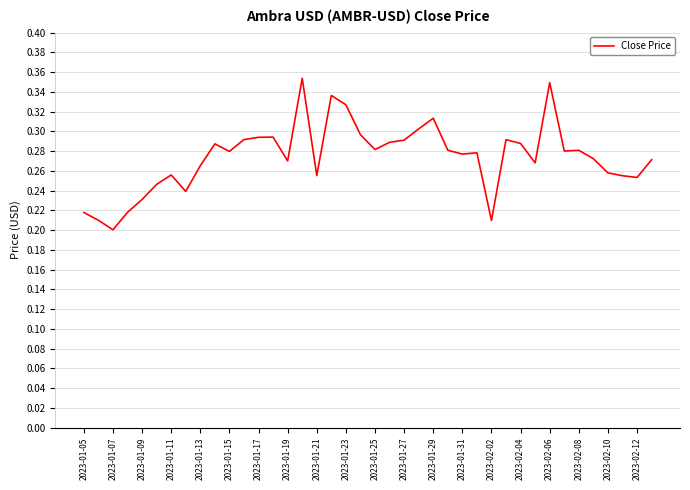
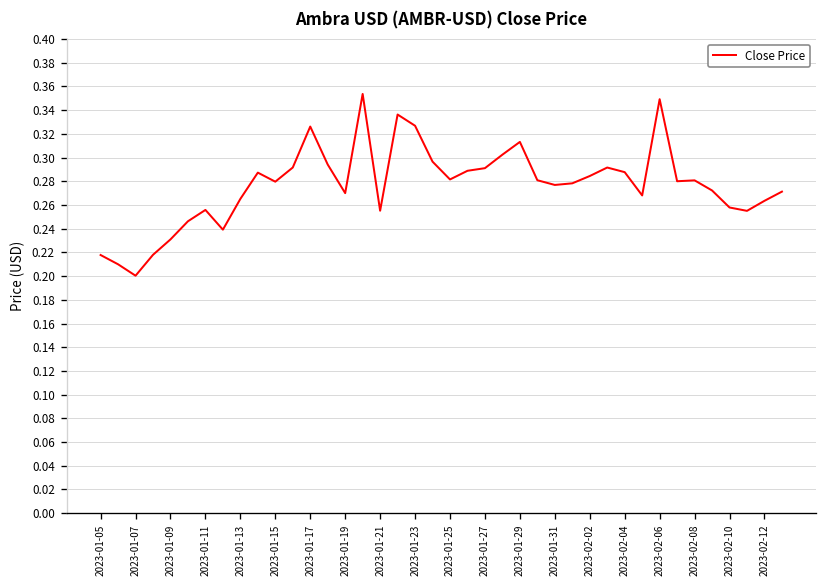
2023-01-17: 0.29 -> 0.33
2023-02-02: 0.21 -> 0.28
2023-02-12: 0.25 -> 0.26
